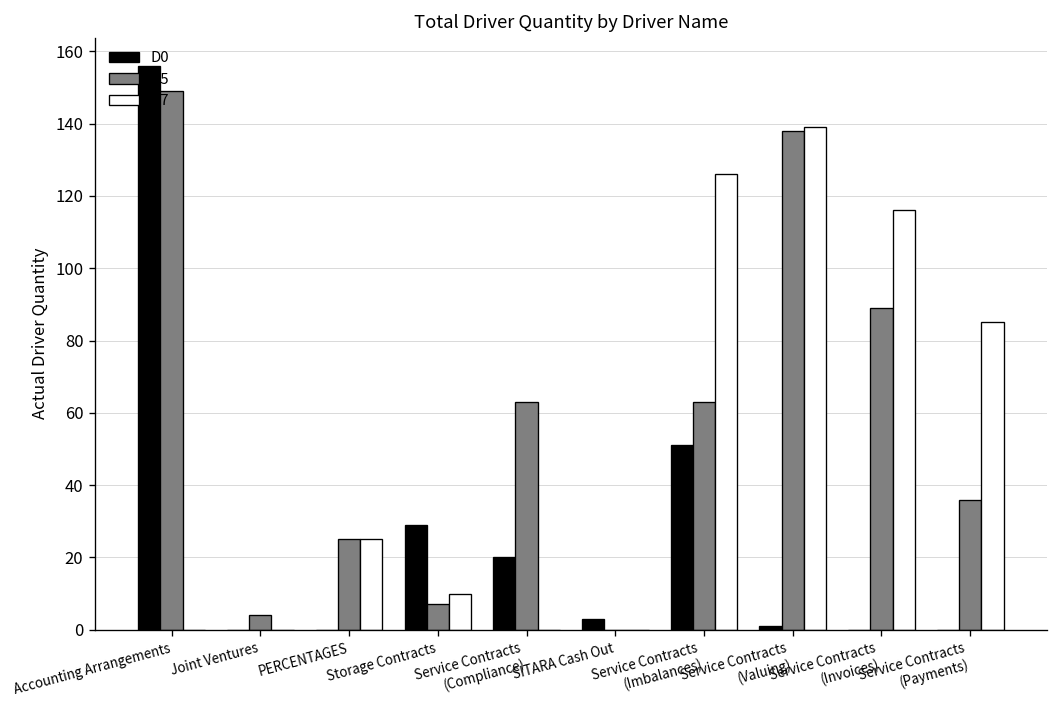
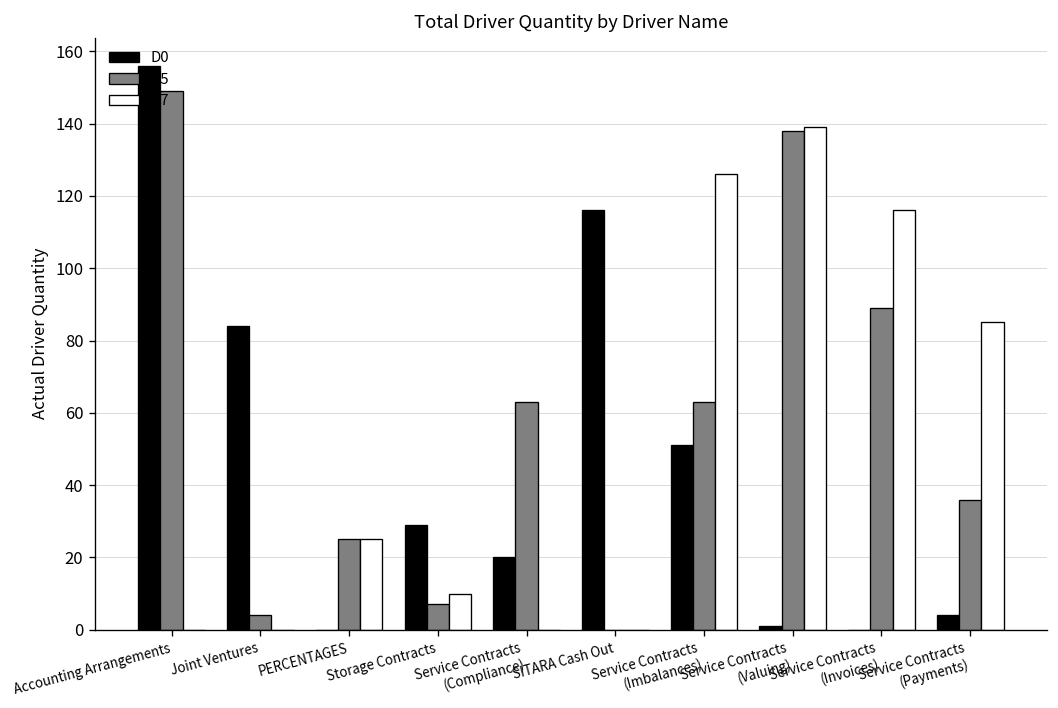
D0, Joint Ventures: 0 -> 84
D0, SITARA Cash Out: 3 -> 116
D0, Service Contracts (Payments): 0 -> 4
